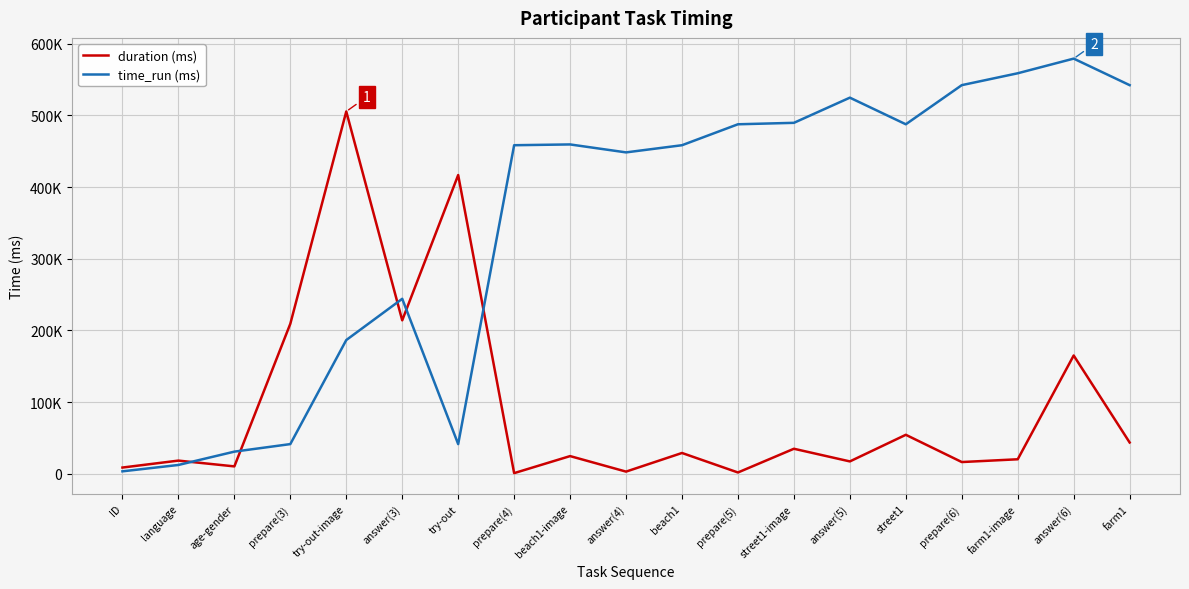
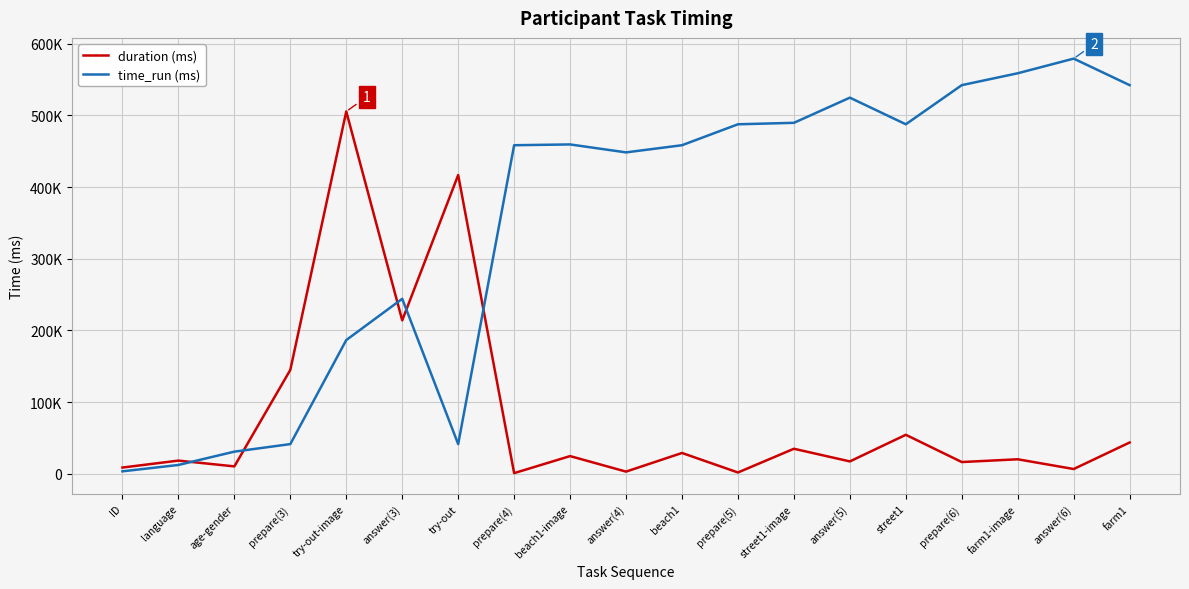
duration (ms), prepare(3): 210000 -> 150000
duration (ms), answer(6): 170000 -> 10000
